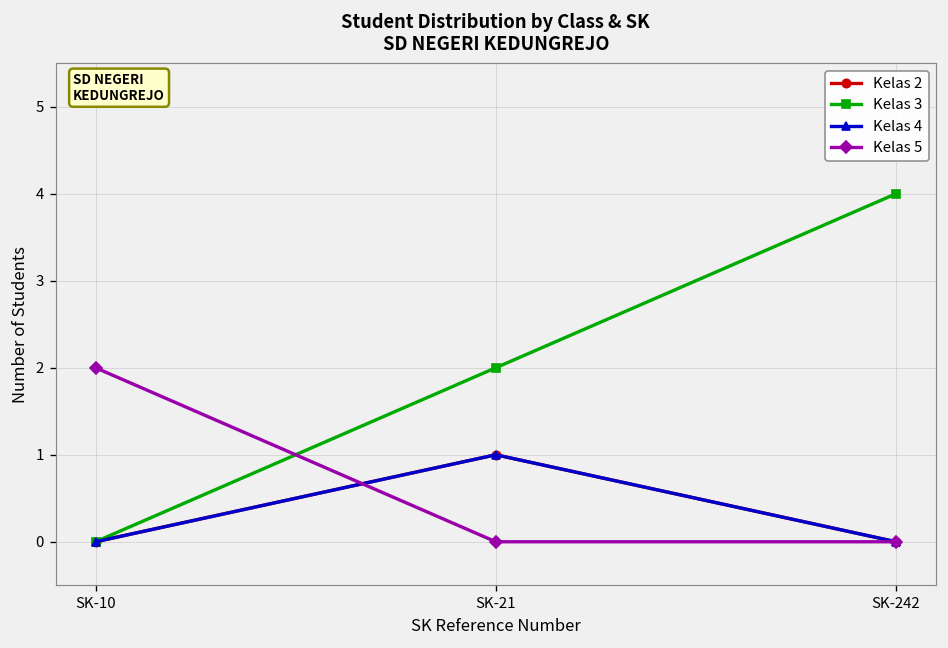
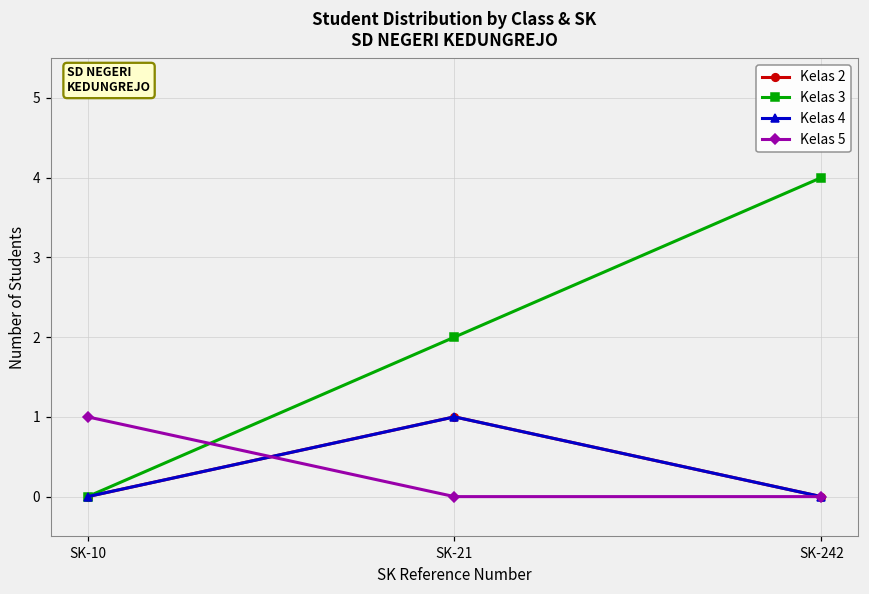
Kelas 5, SK-10: 2 -> 1
